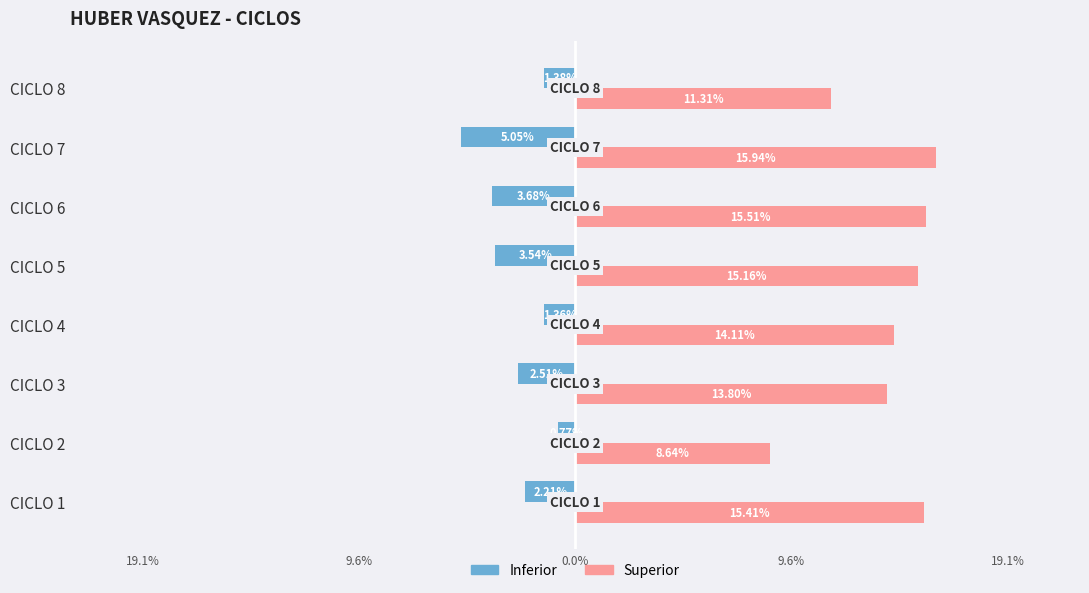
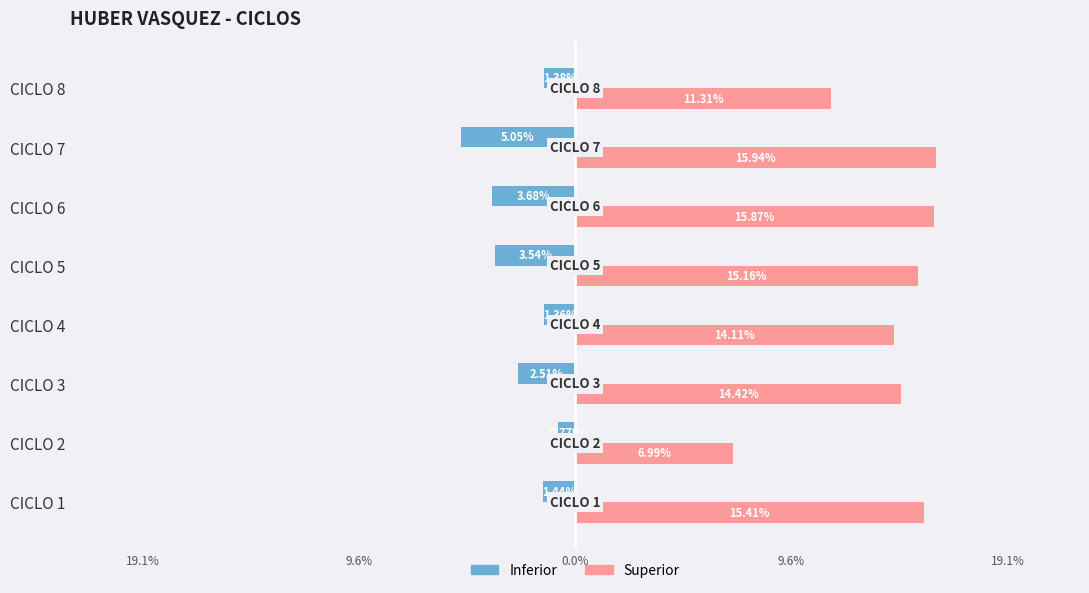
Superior, CICLO 6: 15.51% -> 15.87%
Superior, CICLO 3: 13.80% -> 14.42%
Superior, CICLO 2: 8.64% -> 6.99%
Inferior, CICLO 1: 2.21% -> 1.44%
